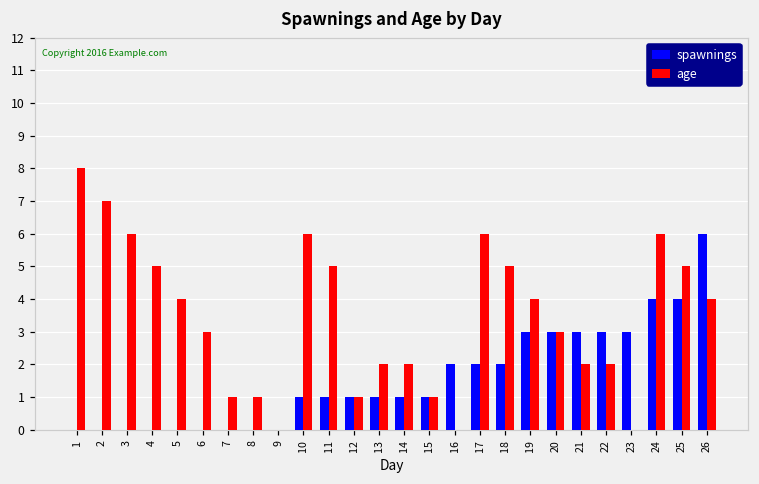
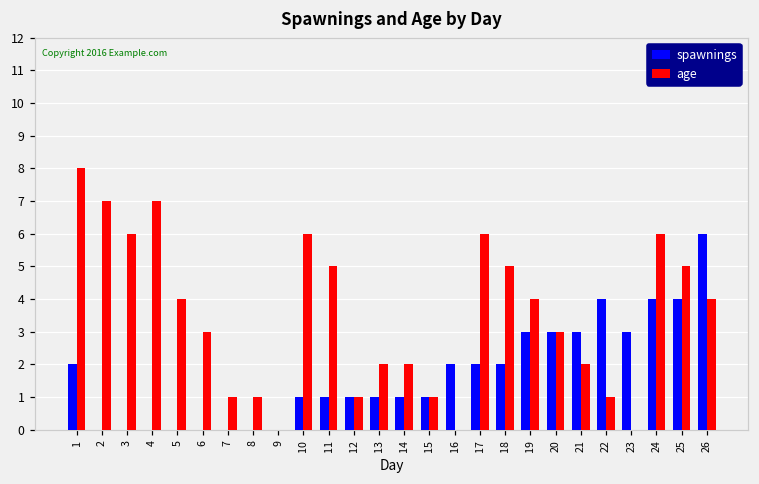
spawnings, 1: 0 -> 2
age, 4: 5 -> 7
spawnings, 22: 3 -> 4
age, 22: 2 -> 1
